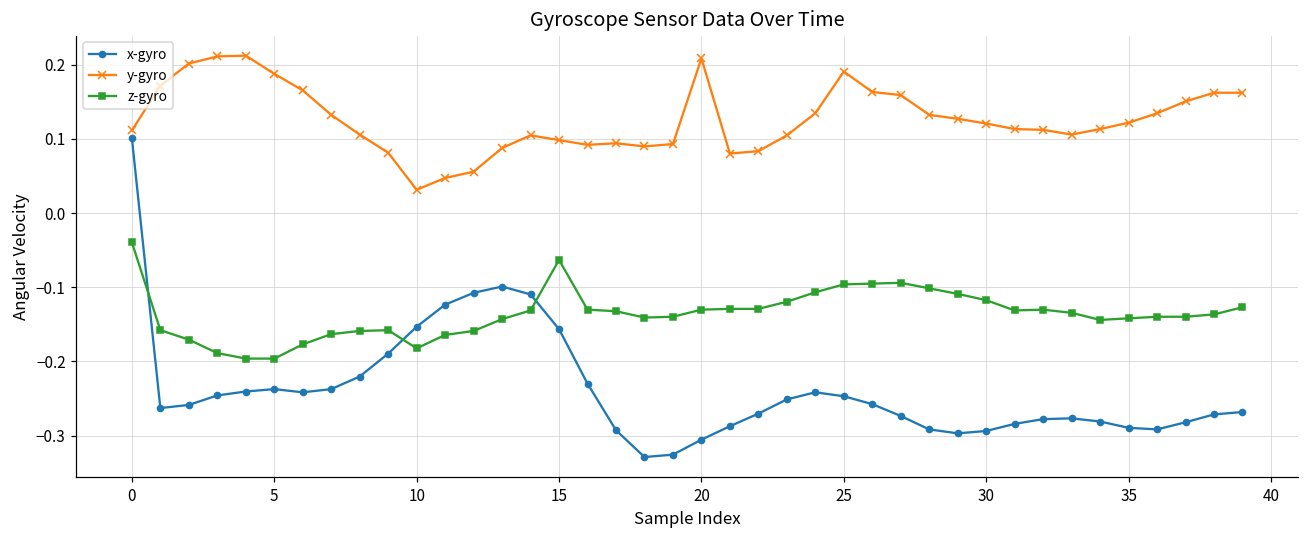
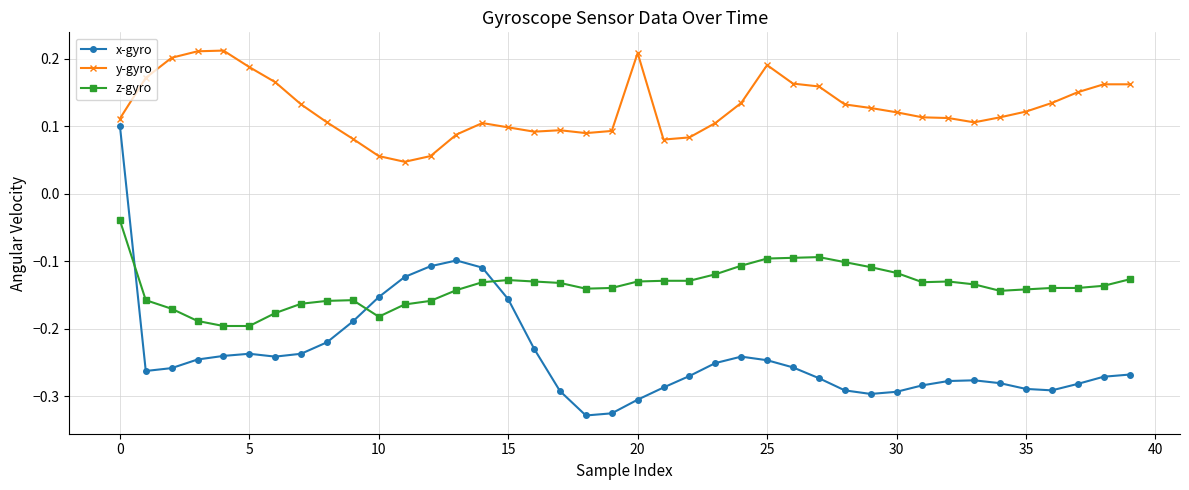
y-gyro, 10: 0.03 -> 0.06
z-gyro, 15: -0.06 -> -0.13
